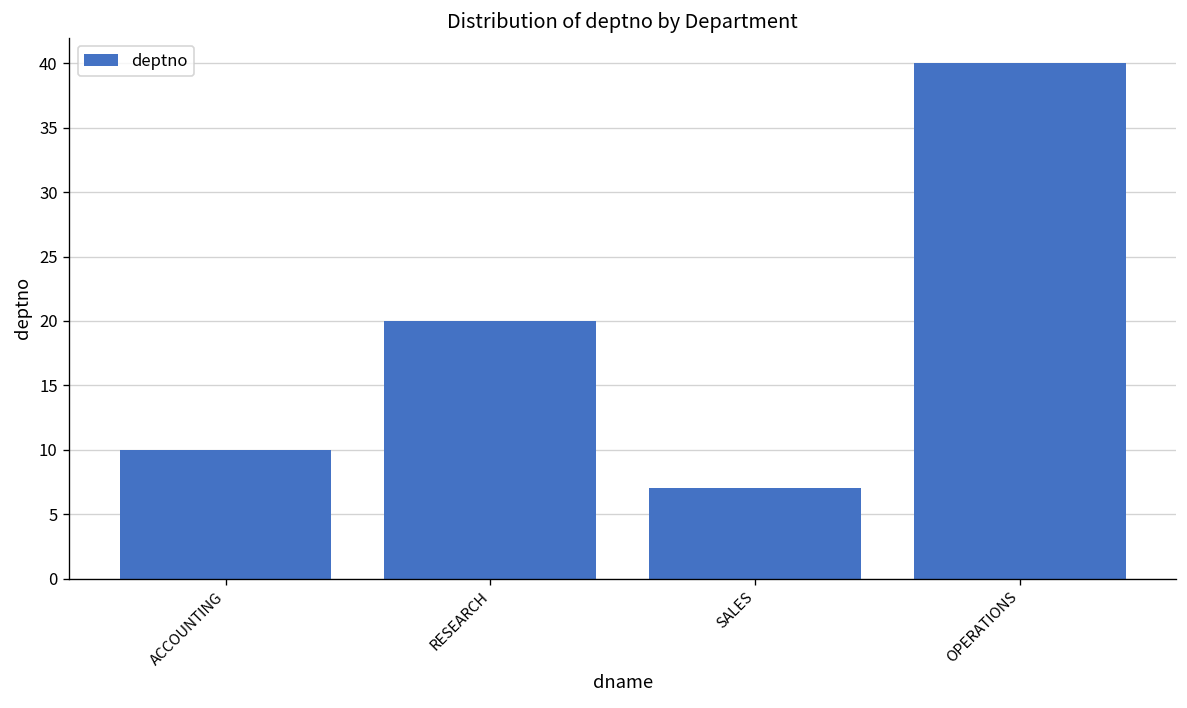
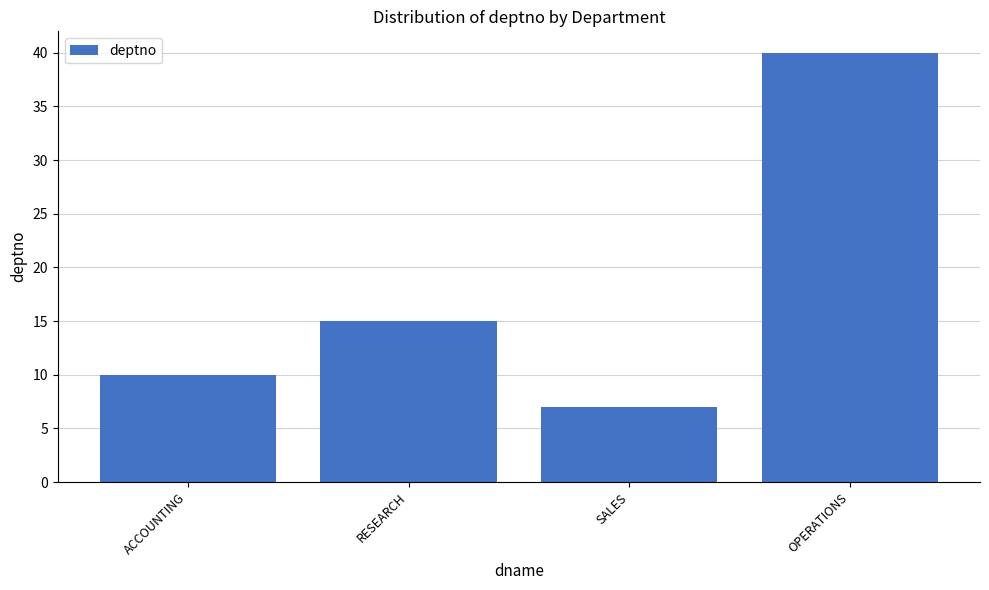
RESEARCH: 20 -> 15
